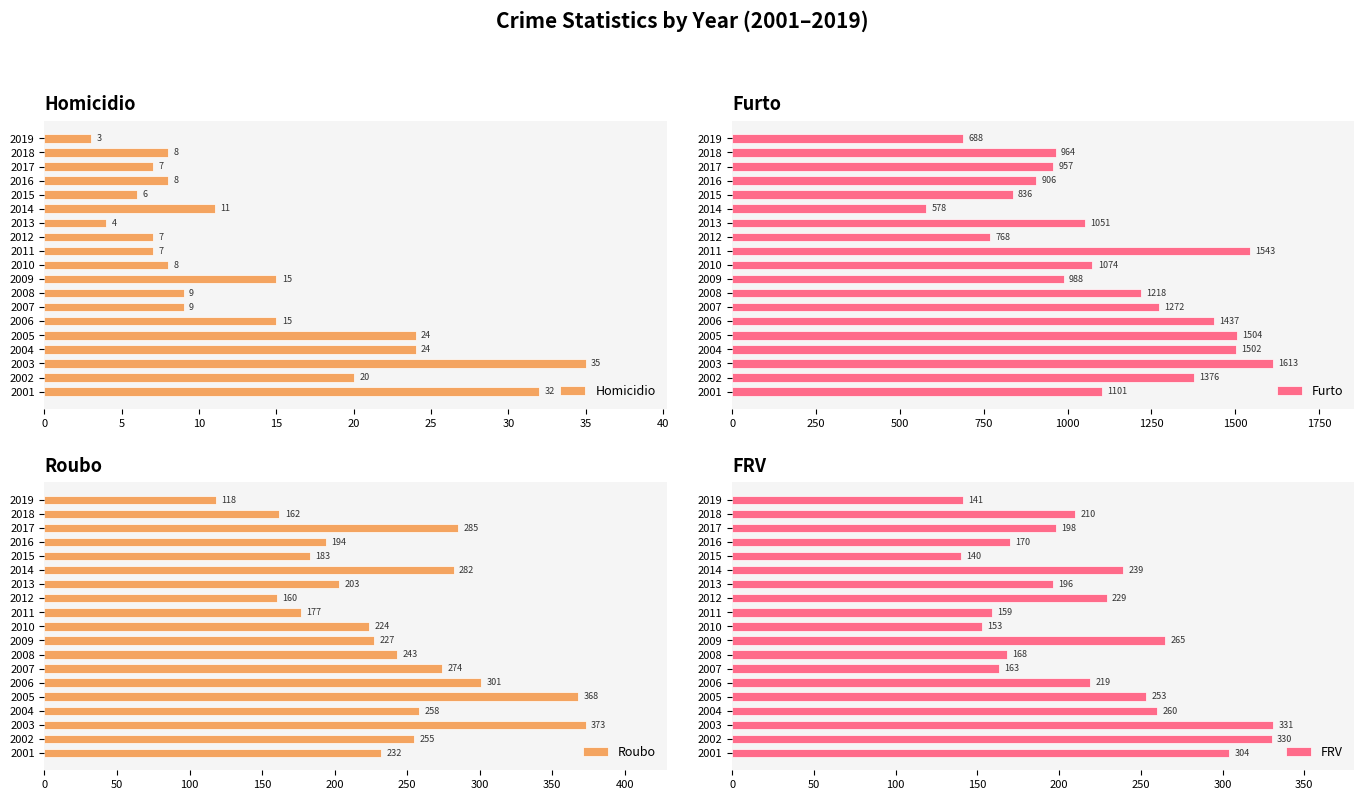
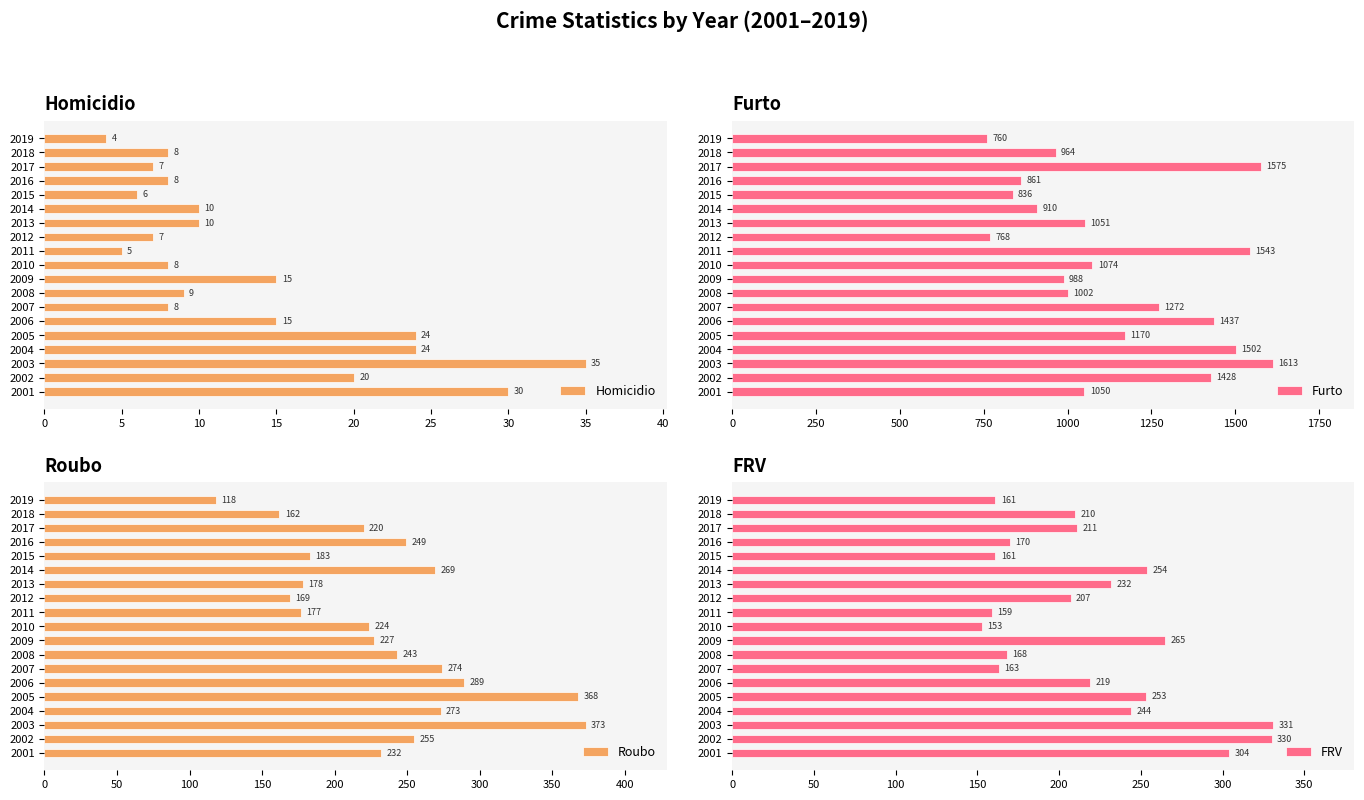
Homicidio, 2019: 3 -> 4
Homicidio, 2014: 11 -> 10
Homicidio, 2013: 4 -> 10
Homicidio, 2011: 7 -> 5
Homicidio, 2007: 9 -> 8
Homicidio, 2001: 32 -> 30
Furto, 2019: 688 -> 760
Furto, 2017: 957 -> 1575
Furto, 2016: 906 -> 861
Furto, 2014: 578 -> 910
Furto, 2008: 1218 -> 1002
Furto, 2005: 1504 -> 1170
Furto, 2002: 1376 -> 1428
Furto, 2001: 1101 -> 1050
Roubo, 2017: 285 -> 220
Roubo, 2016: 194 -> 249
Roubo, 2014: 282 -> 269
Roubo, 2013: 203 -> 178
Roubo, 2012: 160 -> 169
Roubo, 2006: 301 -> 289
Roubo, 2004: 258 -> 273
FRV, 2019: 141 -> 161
FRV, 2017: 198 -> 211
FRV, 2015: 140 -> 161
FRV, 2014: 239 -> 254
FRV, 2013: 196 -> 232
FRV, 2012: 229 -> 207
FRV, 2004: 260 -> 244
